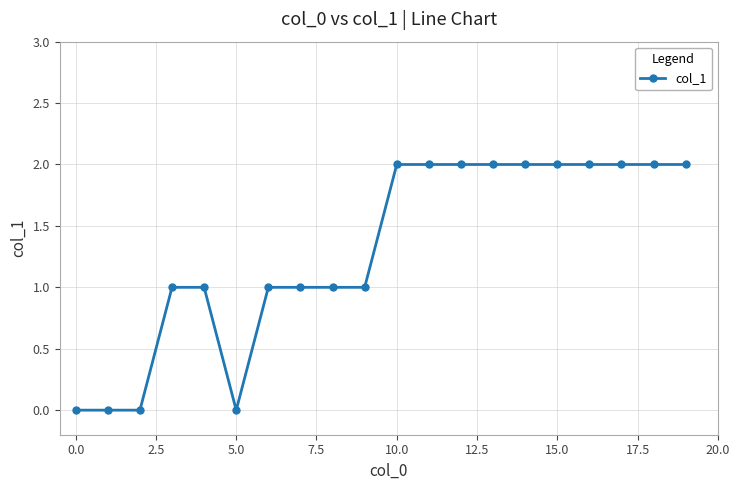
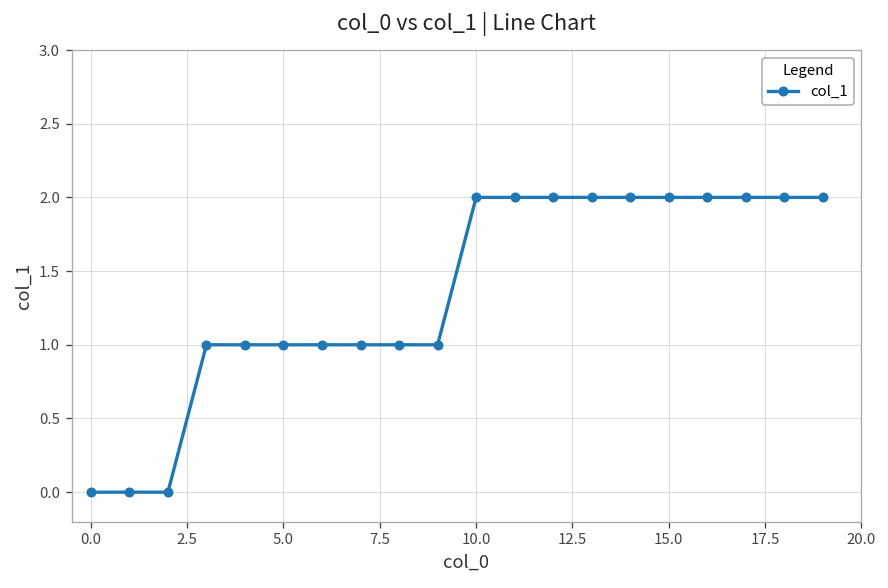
5.0: 0 -> 1
